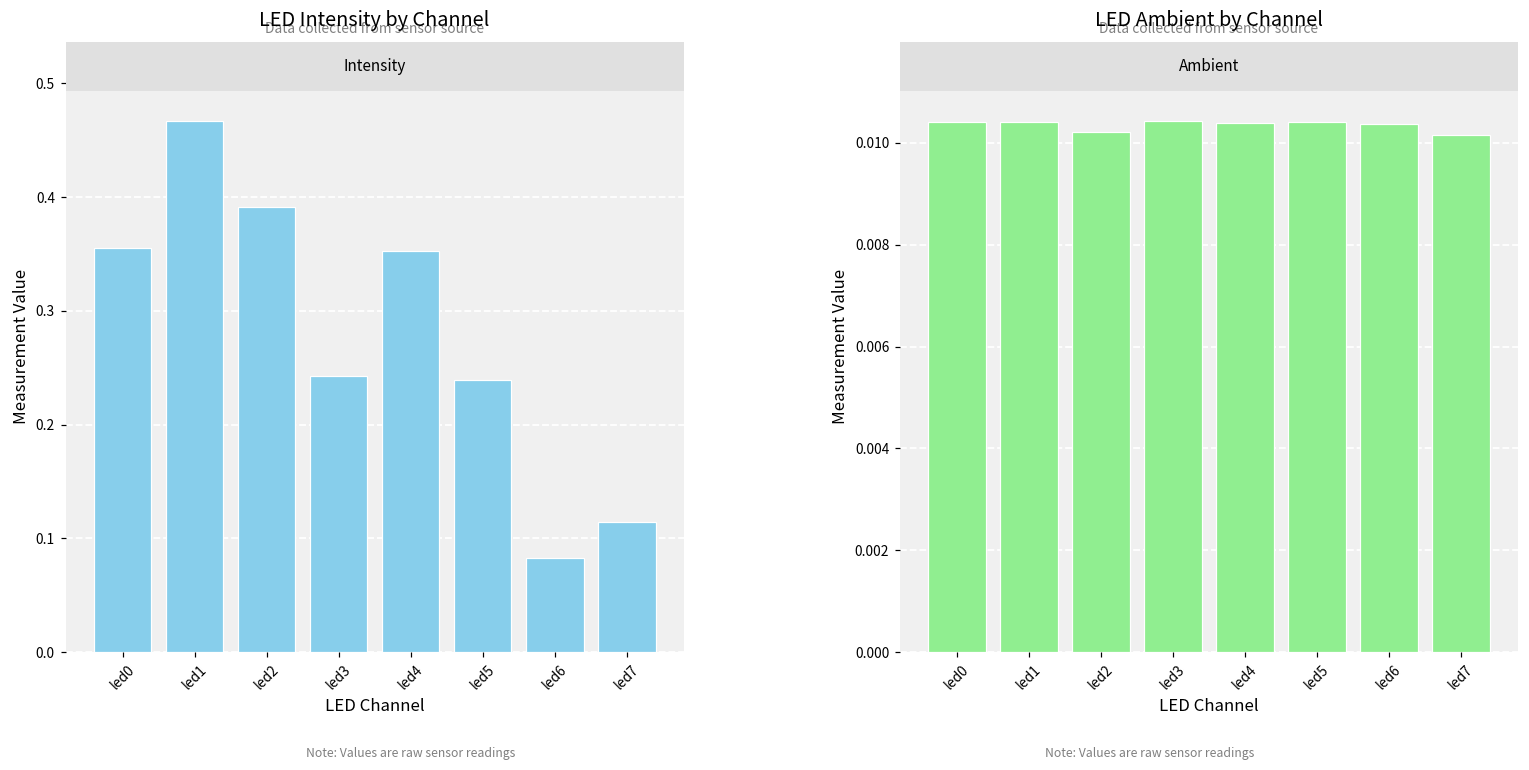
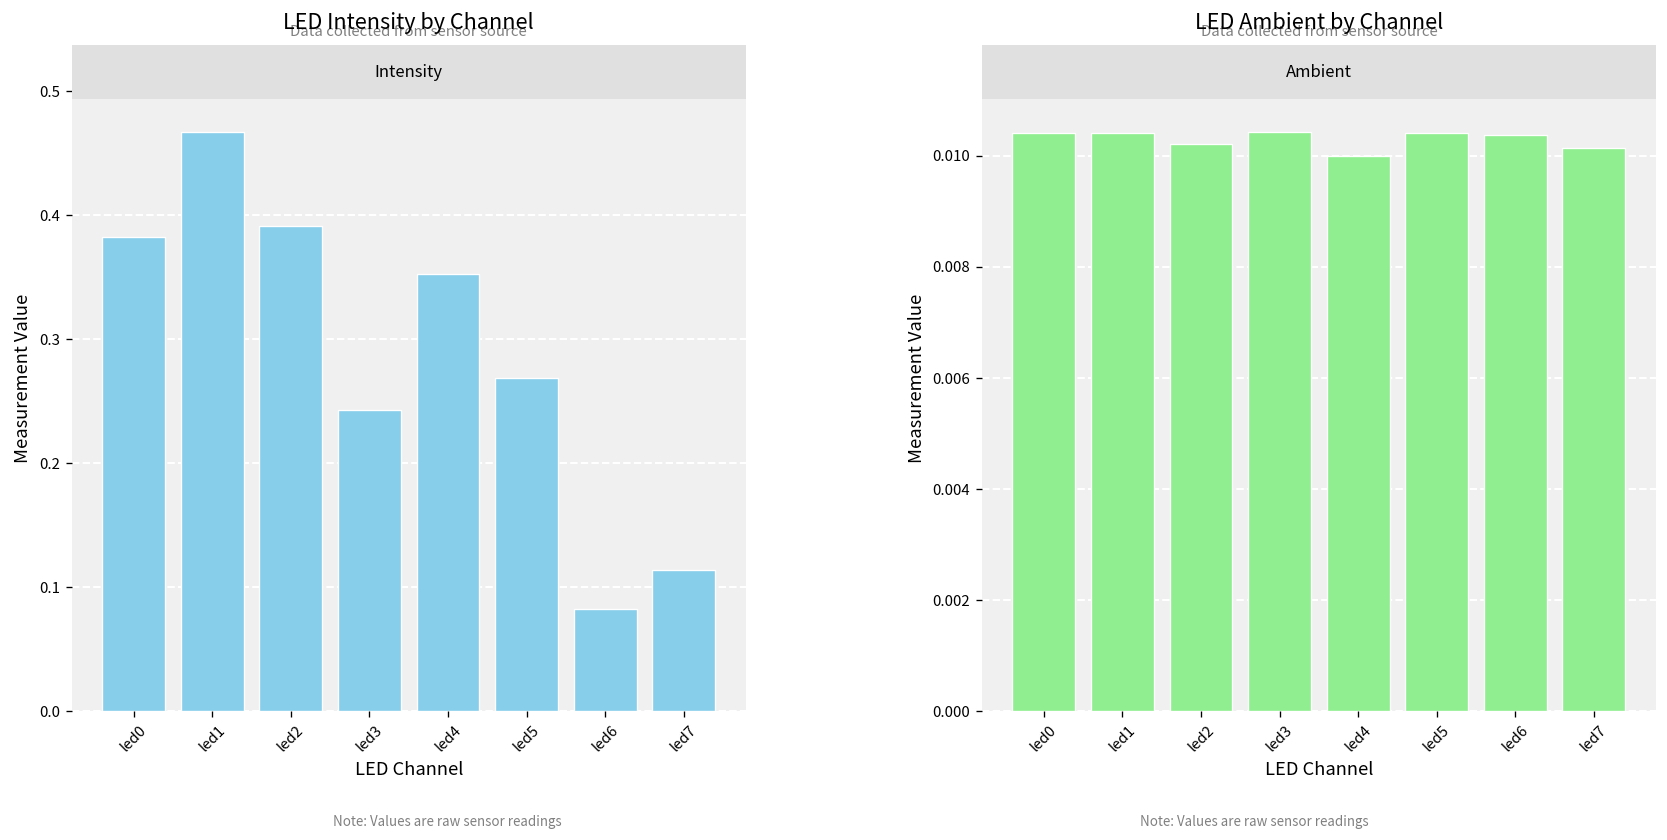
LED Intensity by Channel, led0: 0.355 -> 0.382
LED Intensity by Channel, led5: 0.239 -> 0.269
LED Ambient by Channel, led4: 0.0104 -> 0.0100
